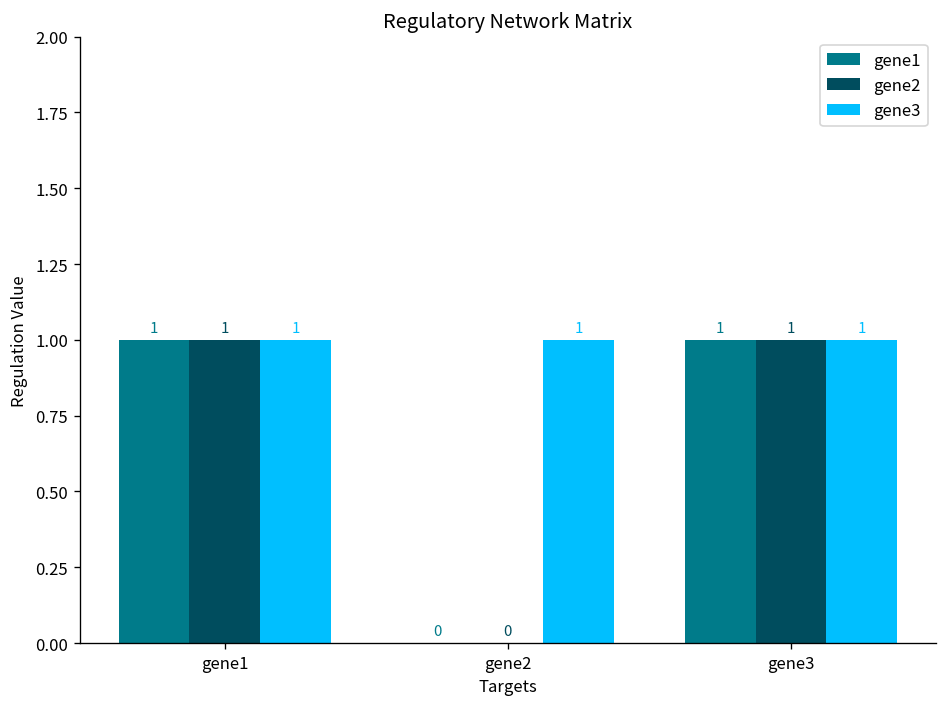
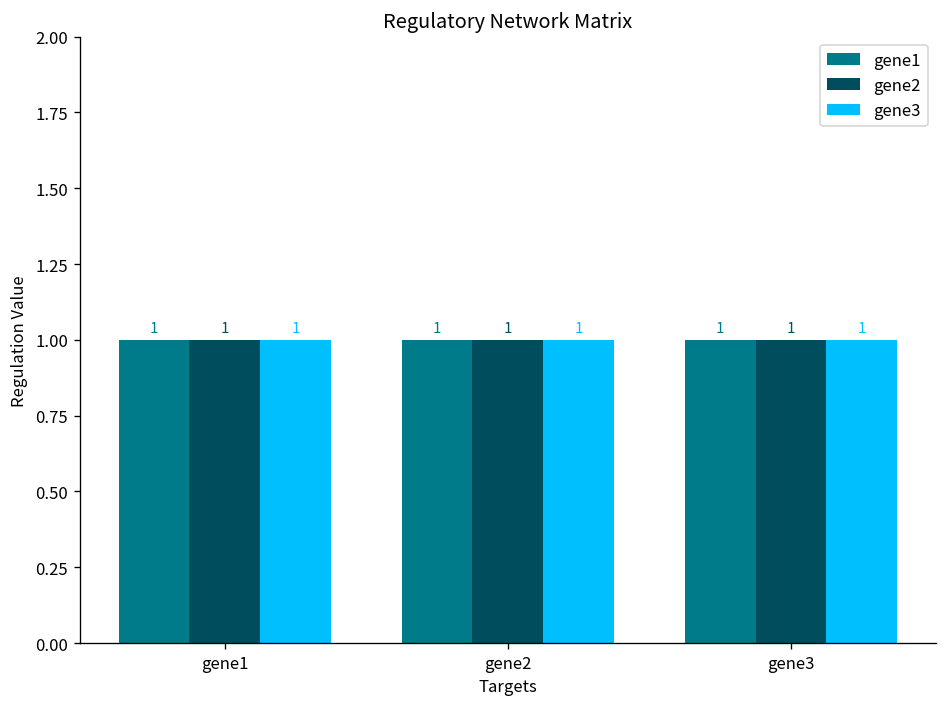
gene1, gene2: 0 -> 1
gene2, gene2: 0 -> 1
